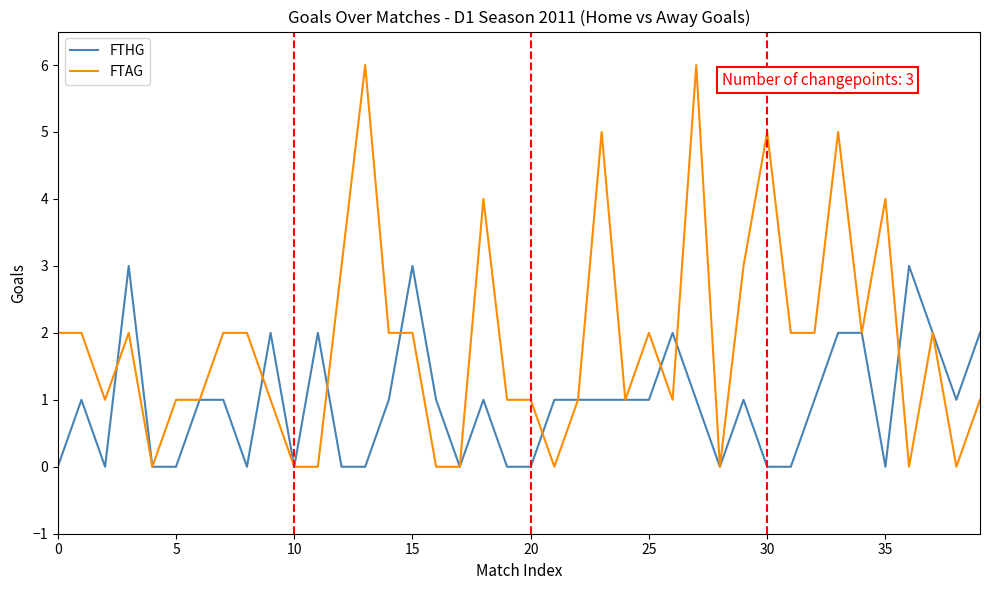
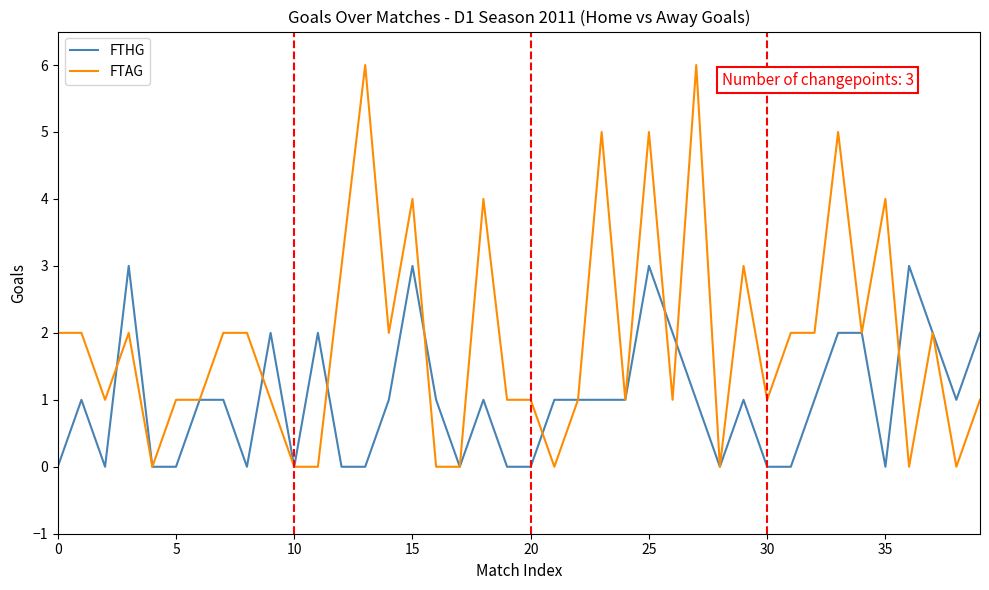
FTAG, 15: 2 -> 4
FTHG, 25: 1 -> 3
FTAG, 25: 2 -> 5
FTAG, 30: 5 -> 1
